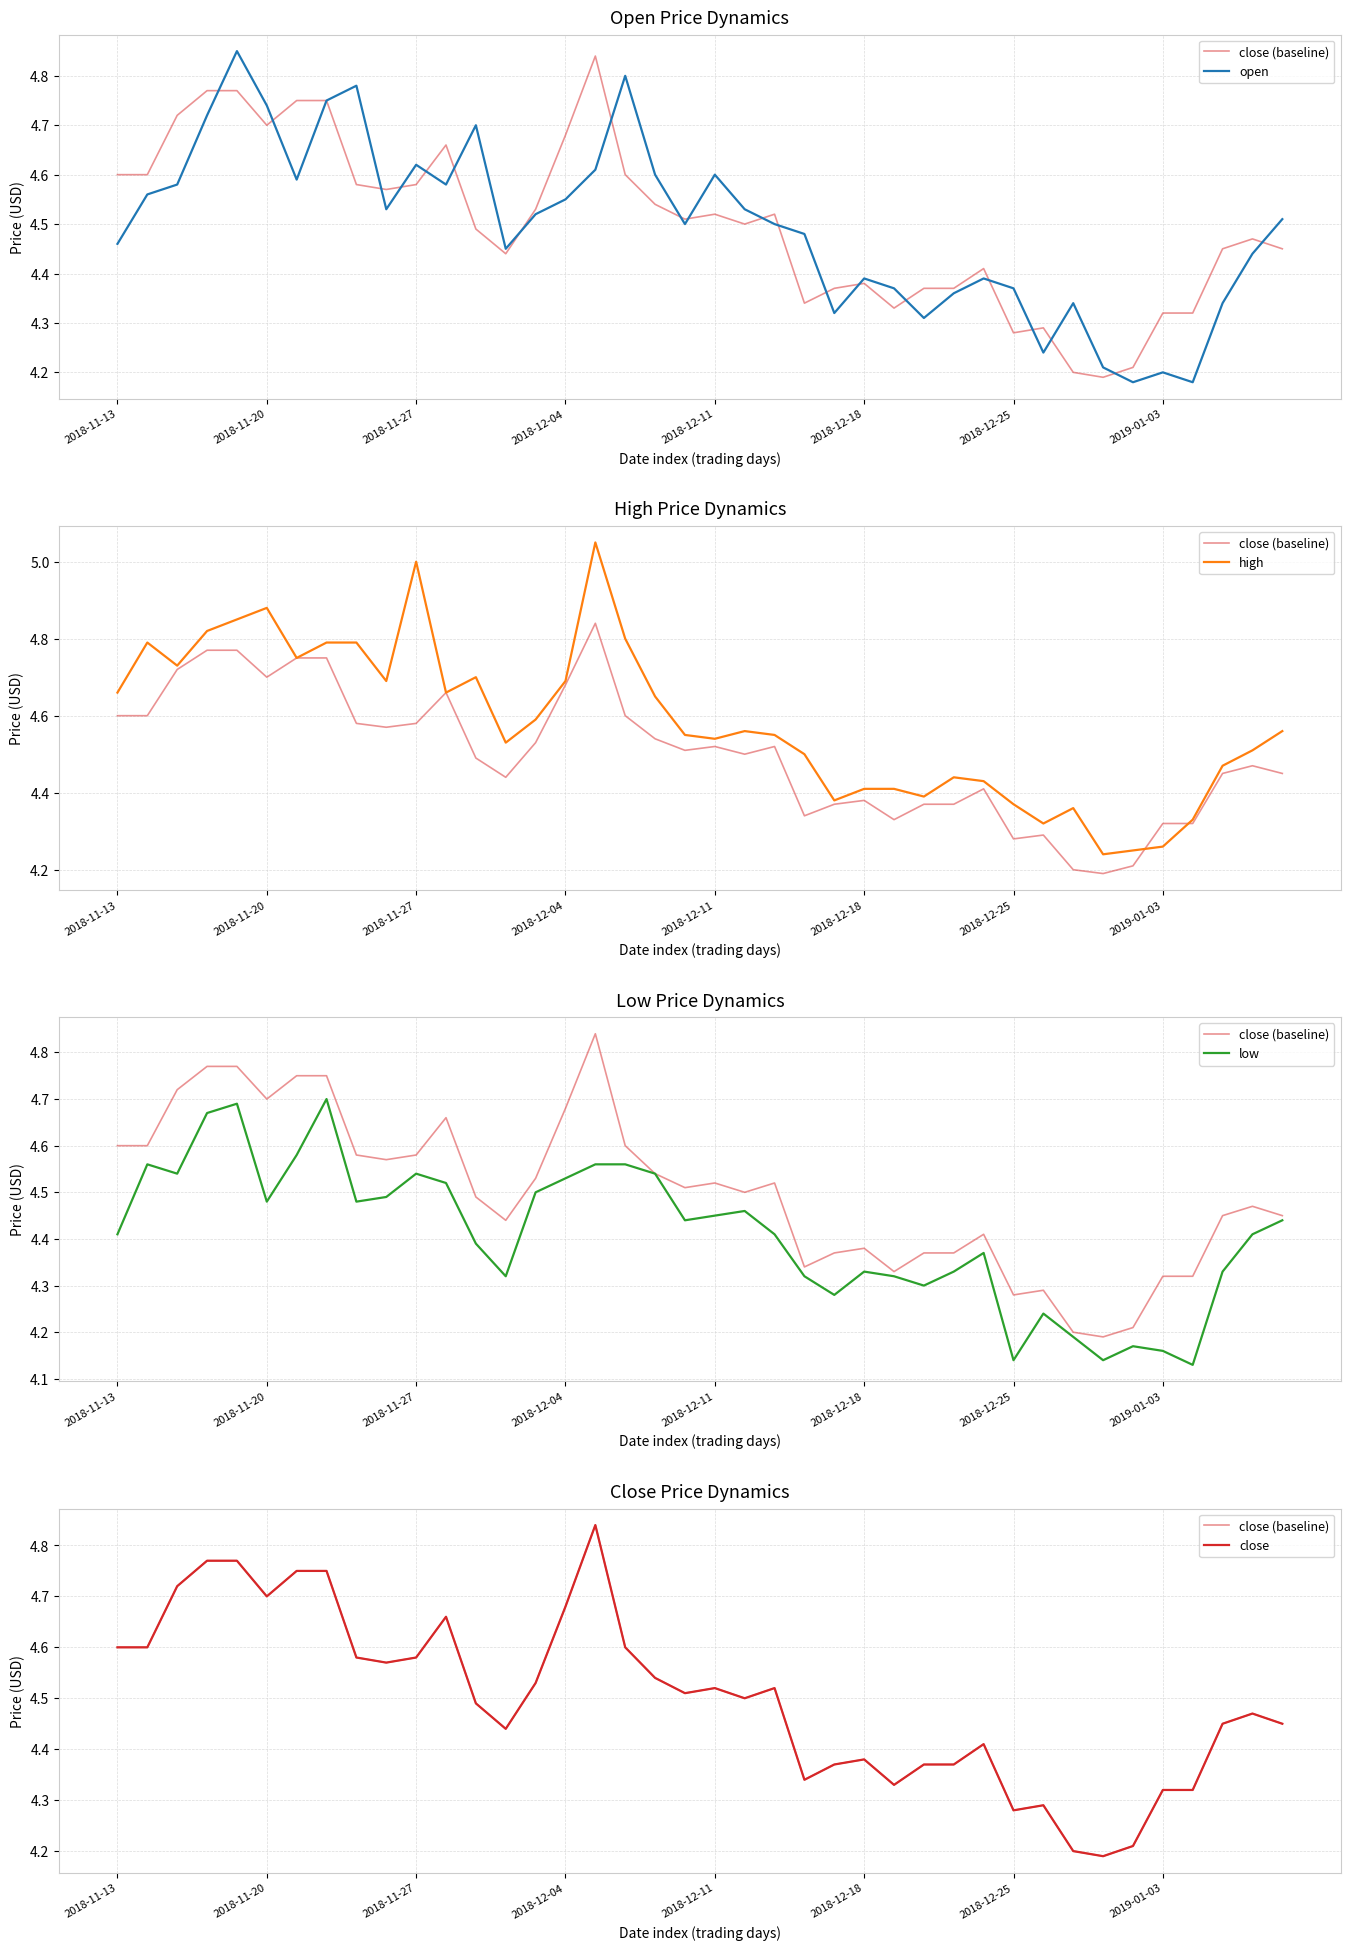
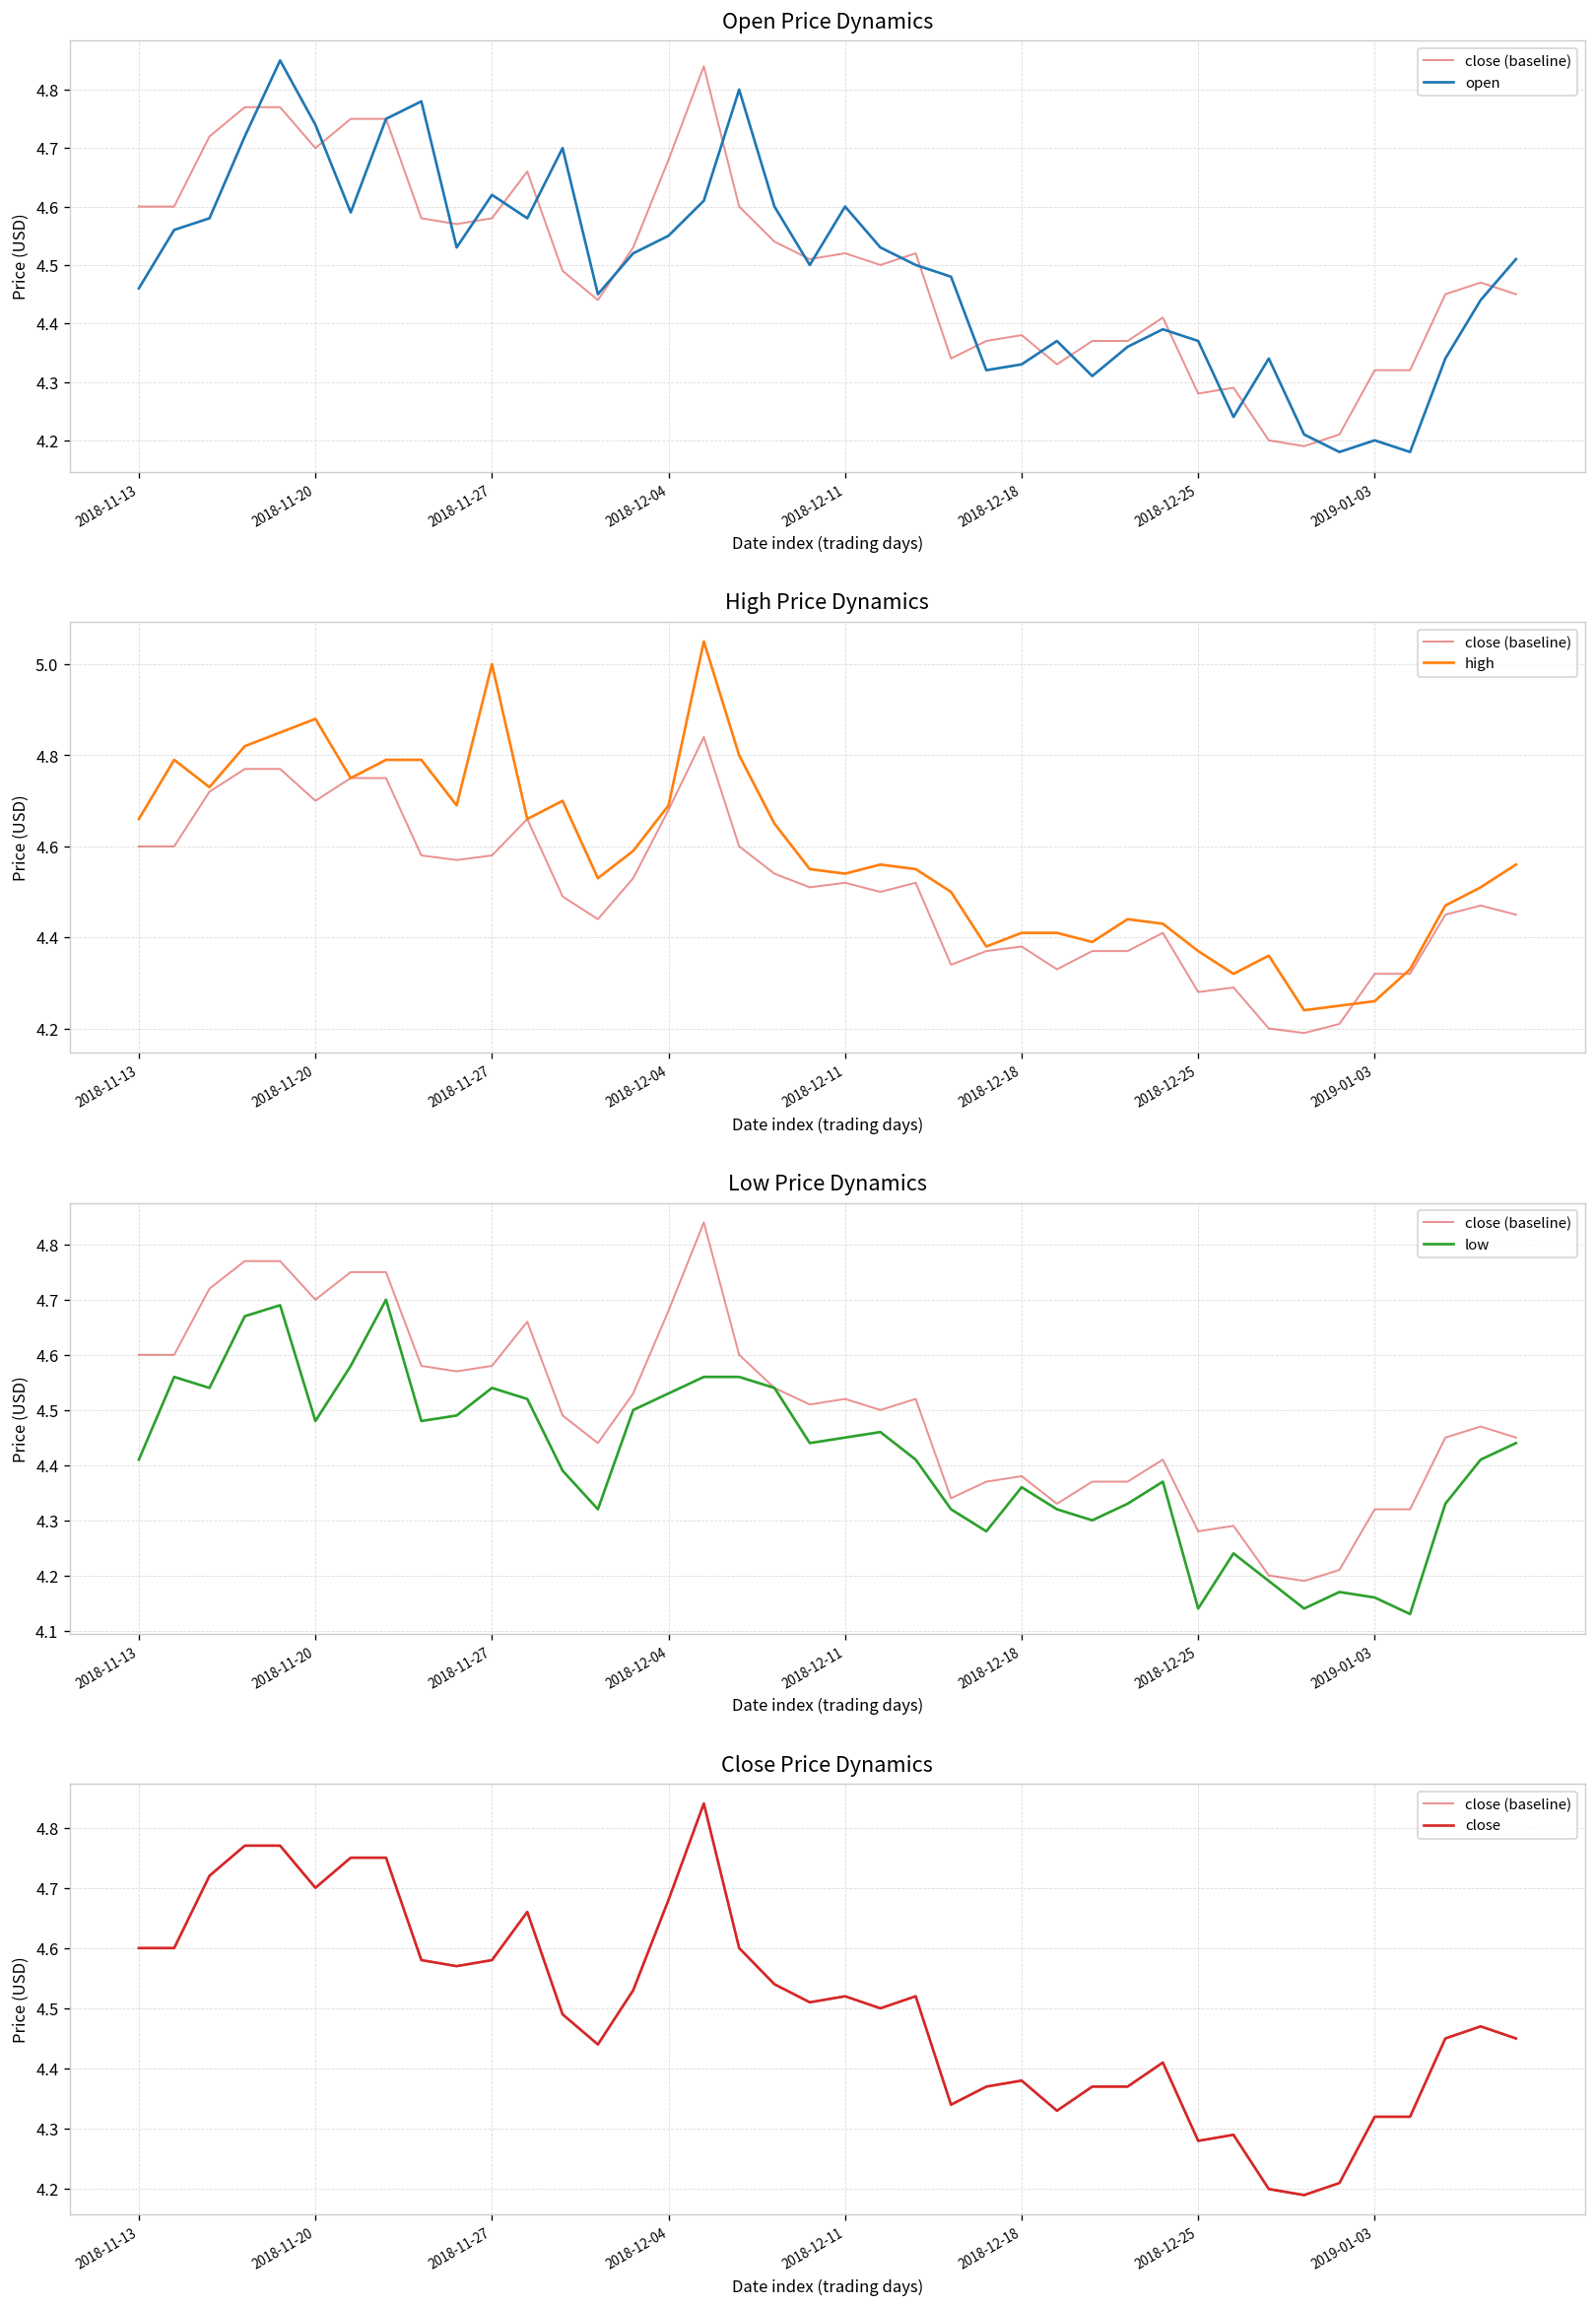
Open Price Dynamics, open, 2018-12-18: 4.39 -> 4.33
Low Price Dynamics, low, 2018-12-18: 4.33 -> 4.36
